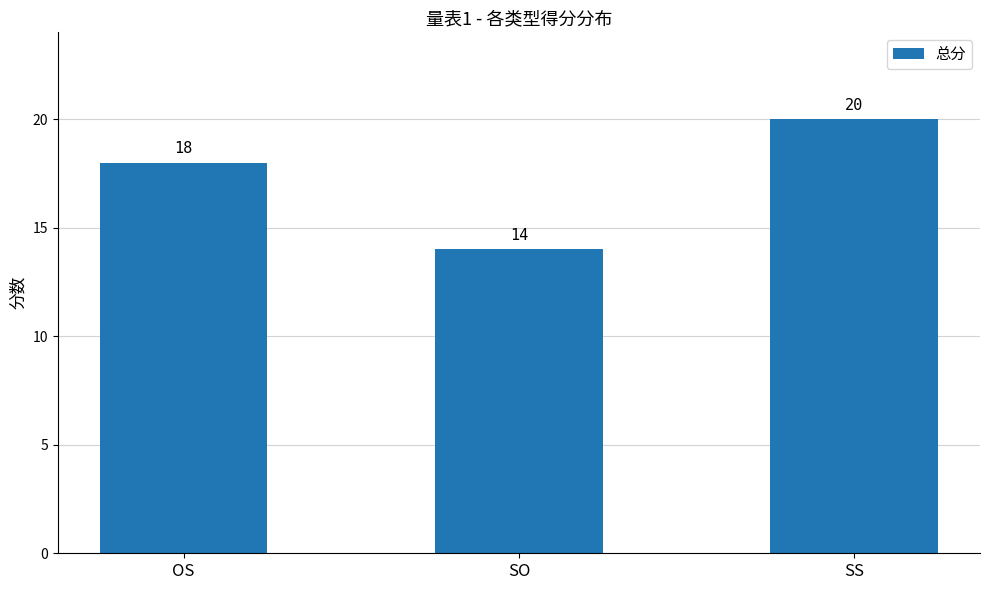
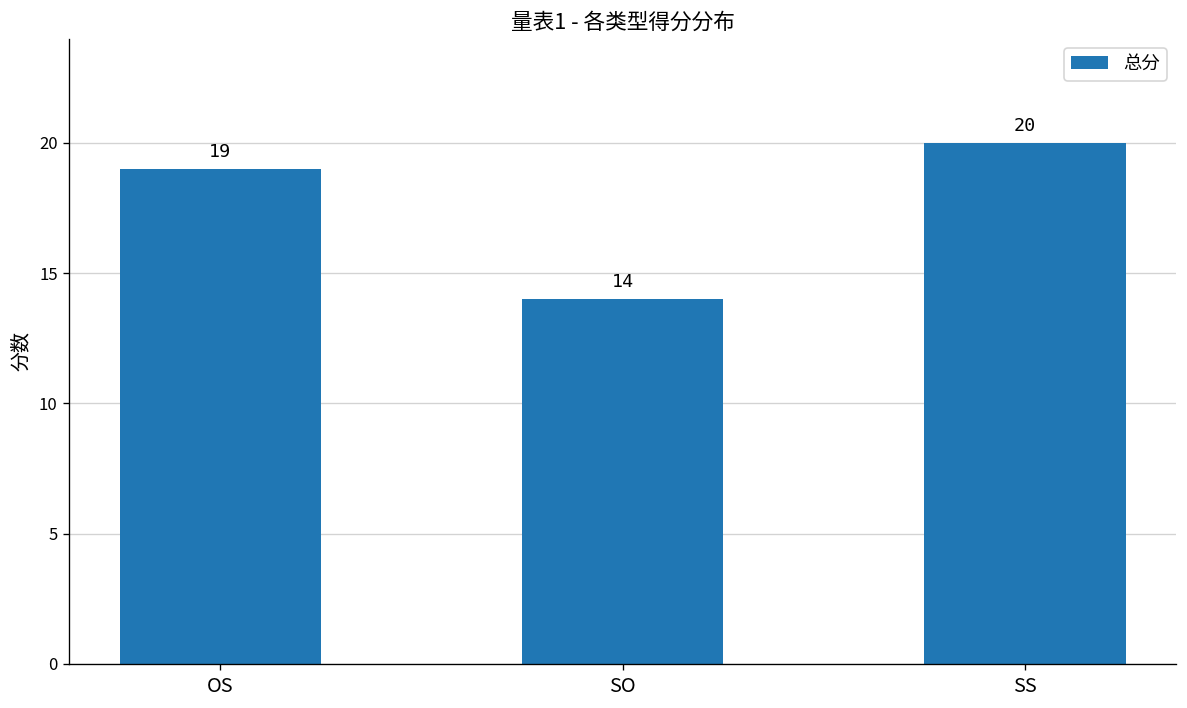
OS: 18 -> 19
